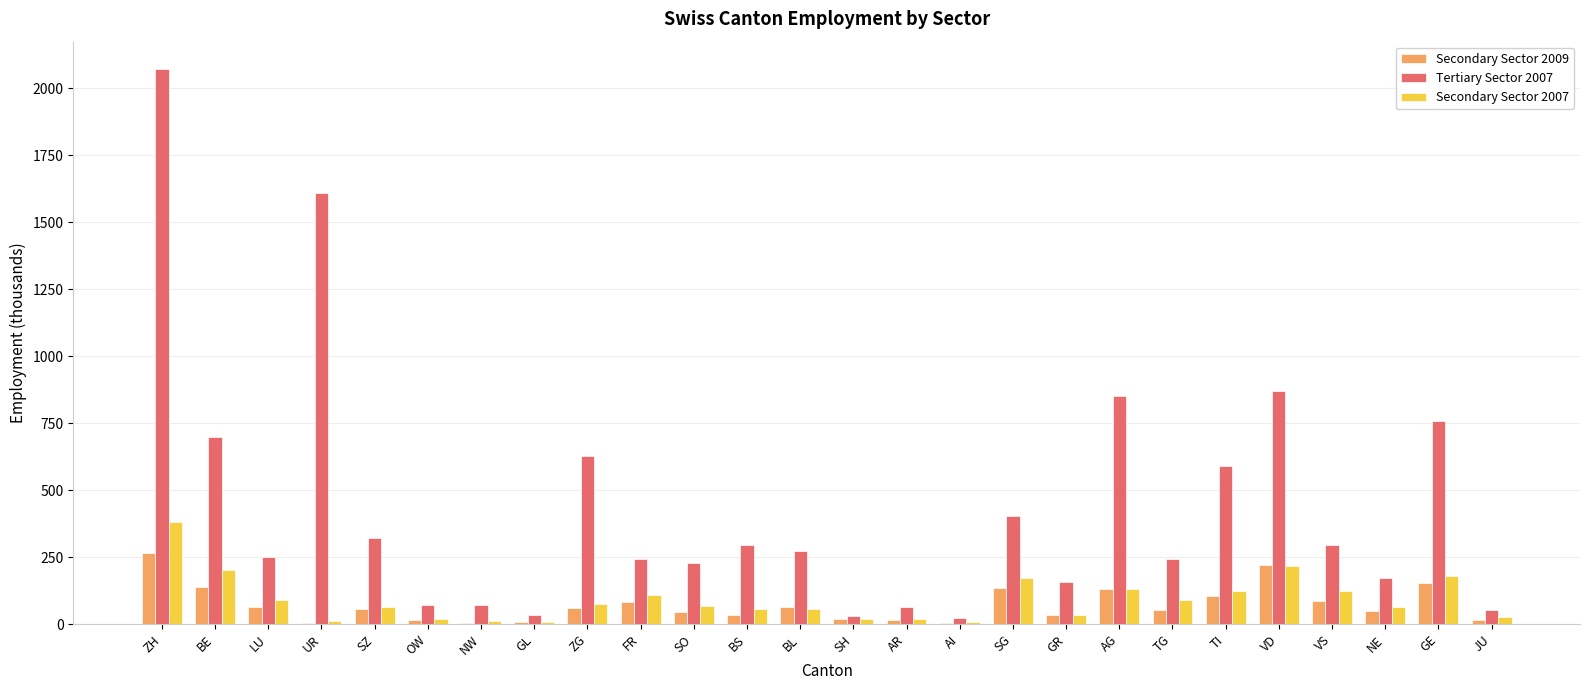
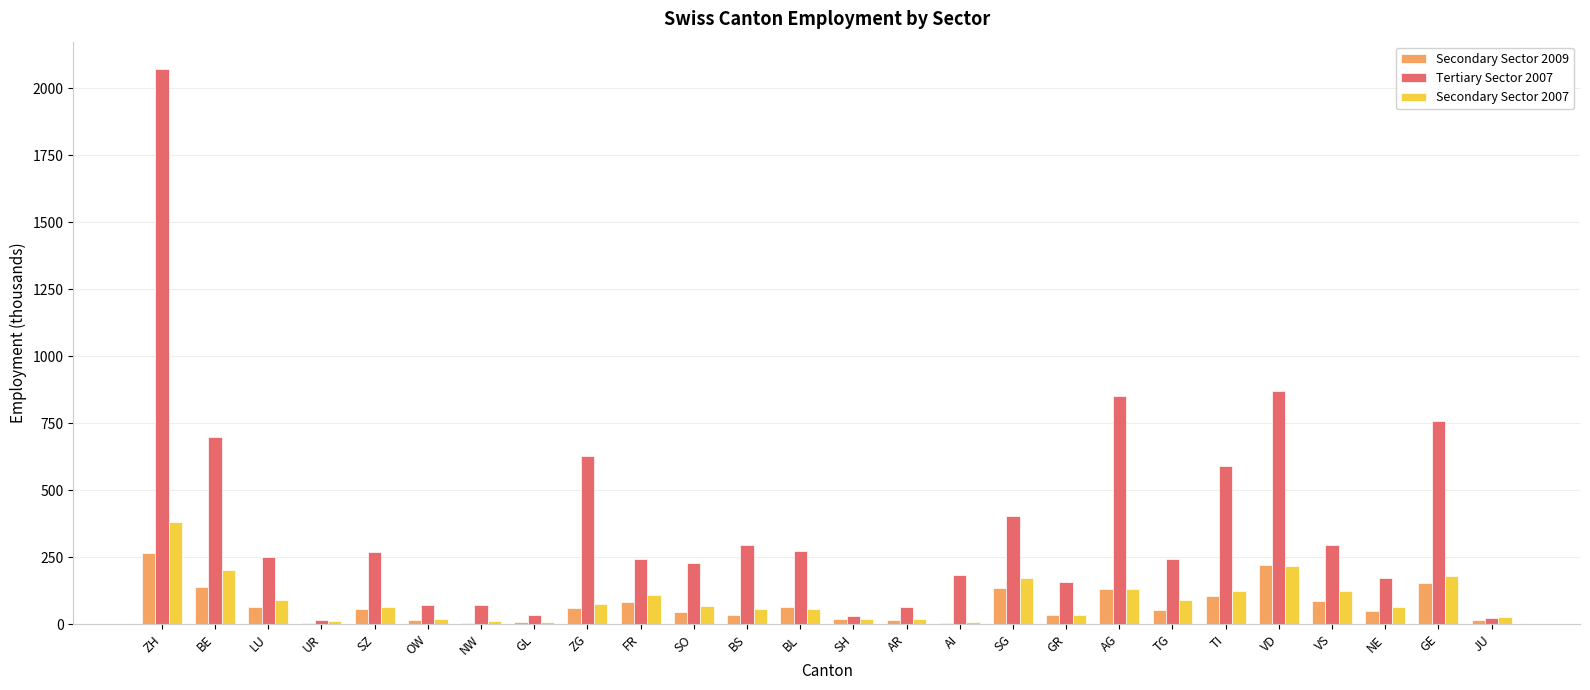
Tertiary Sector 2007, UR: 1610 -> 20
Tertiary Sector 2007, SZ: 320 -> 270
Tertiary Sector 2007, AI: 30 -> 190
Tertiary Sector 2007, JU: 50 -> 20
